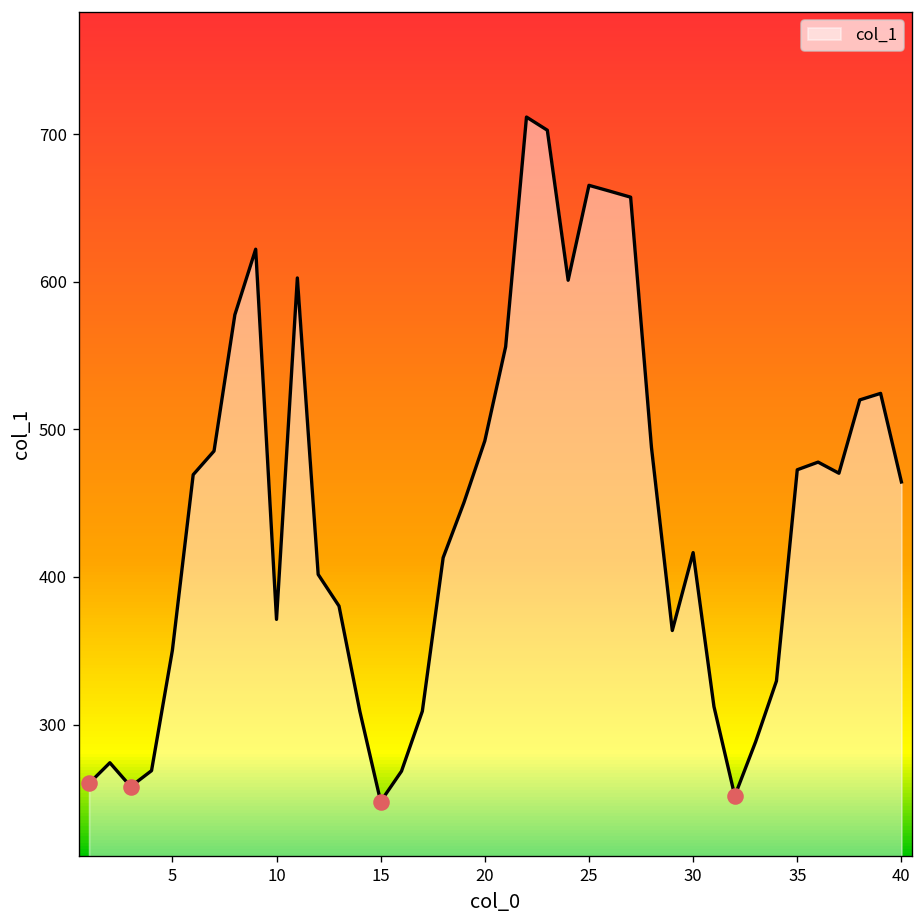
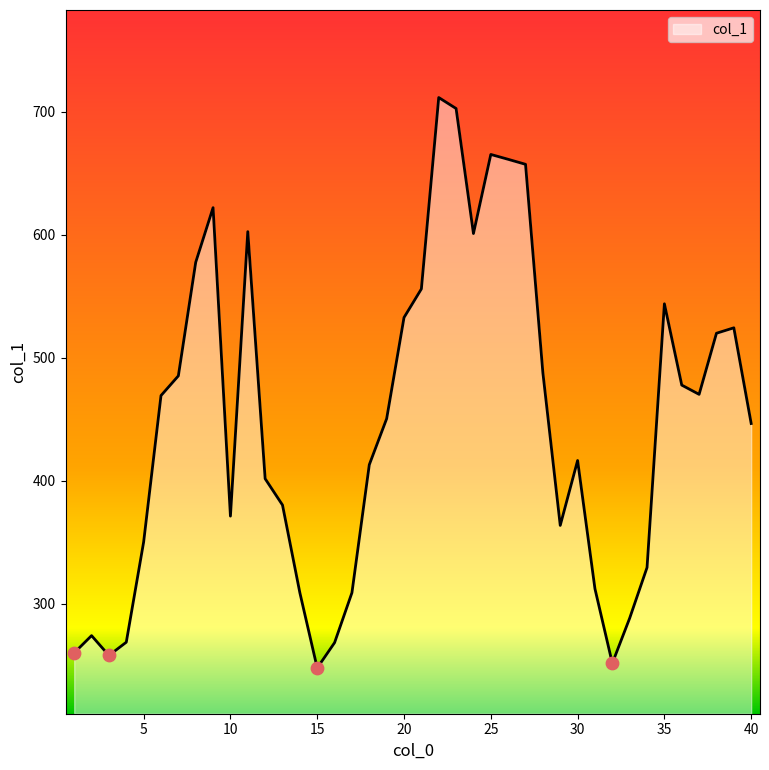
col_1, 20: 492 -> 533
col_1, 35: 473 -> 544
col_1, 40: 464 -> 447
